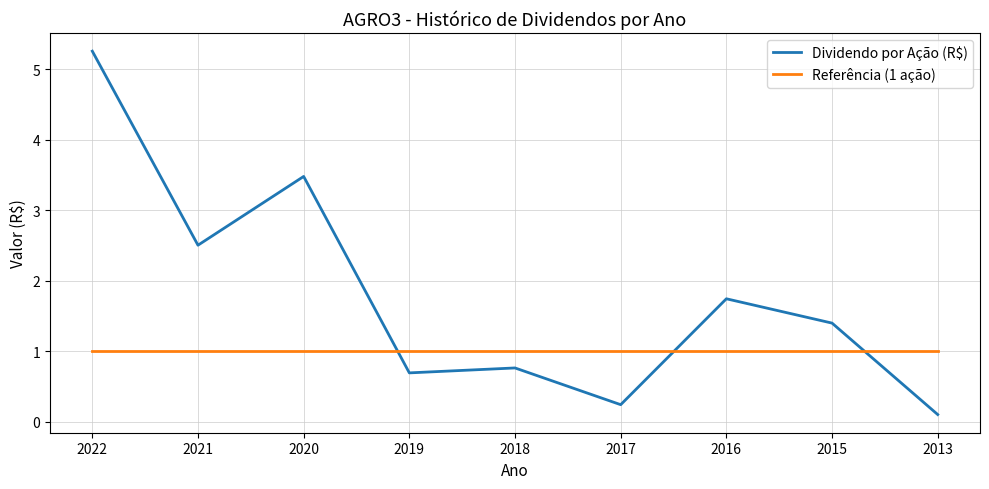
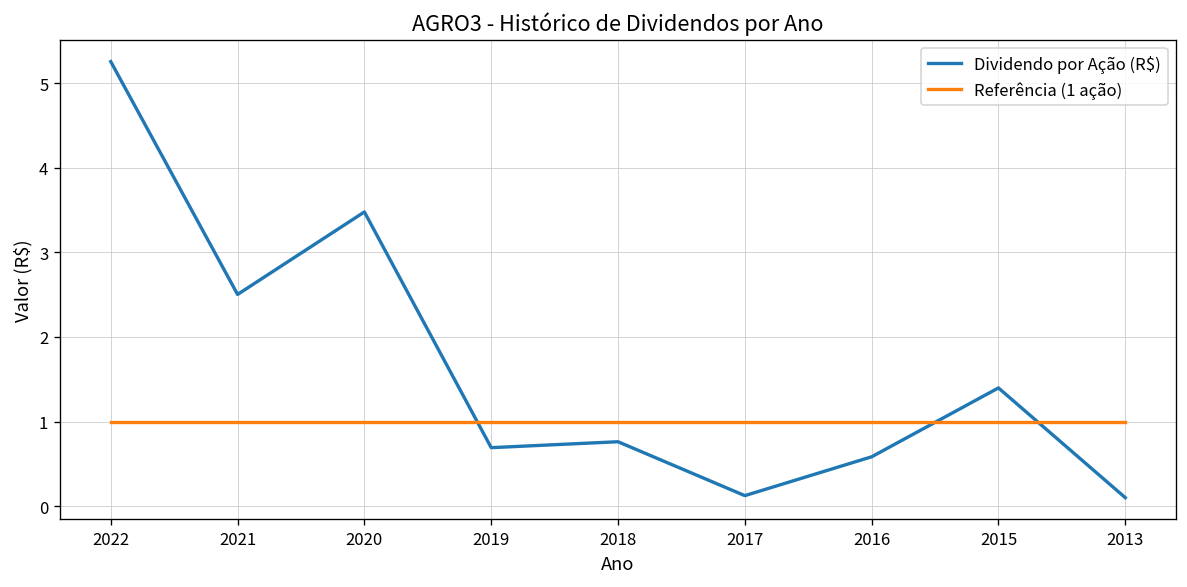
Dividendo por Ação (R$), 2017: 0.2 -> 0.1
Dividendo por Ação (R$), 2016: 1.7 -> 0.6
